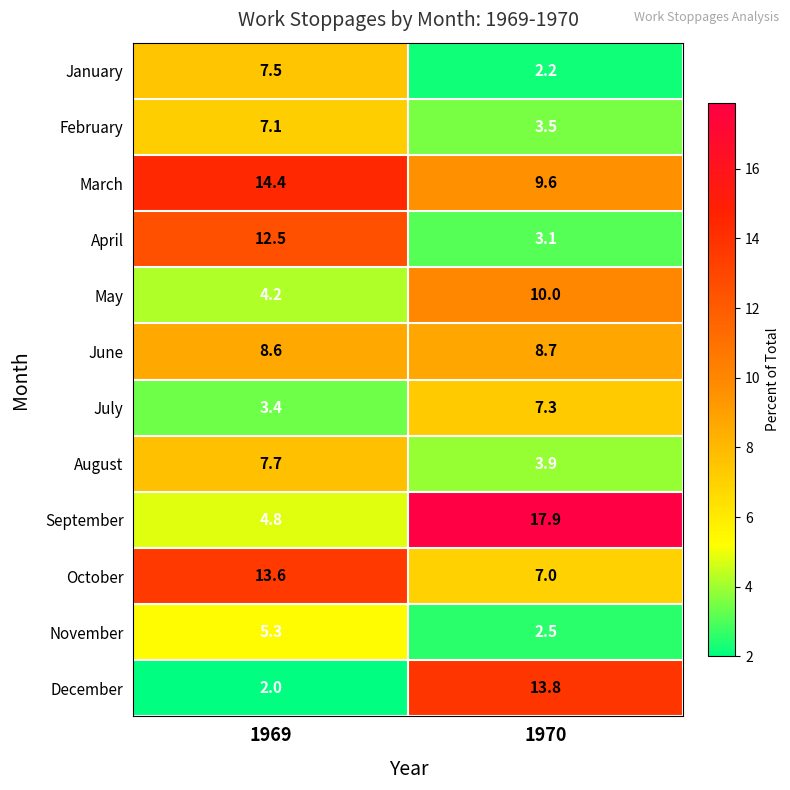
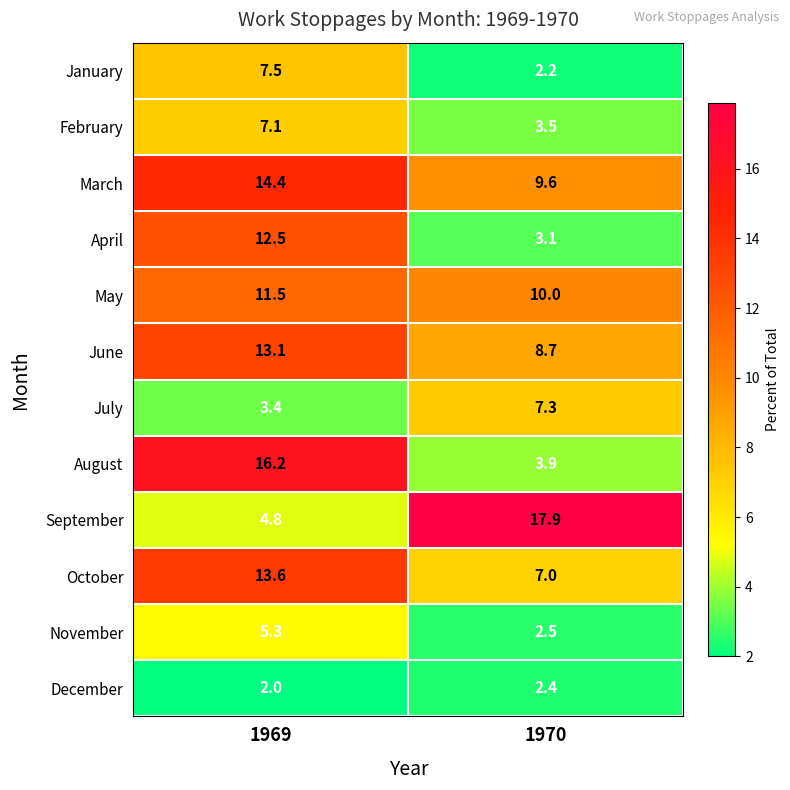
May, 1969: 4.2 -> 11.5
June, 1969: 8.6 -> 13.1
August, 1969: 7.7 -> 16.2
December, 1970: 13.8 -> 2.4
